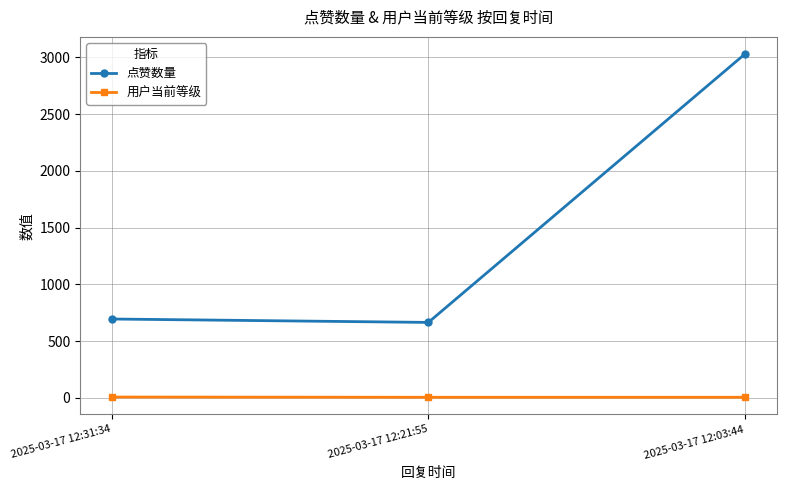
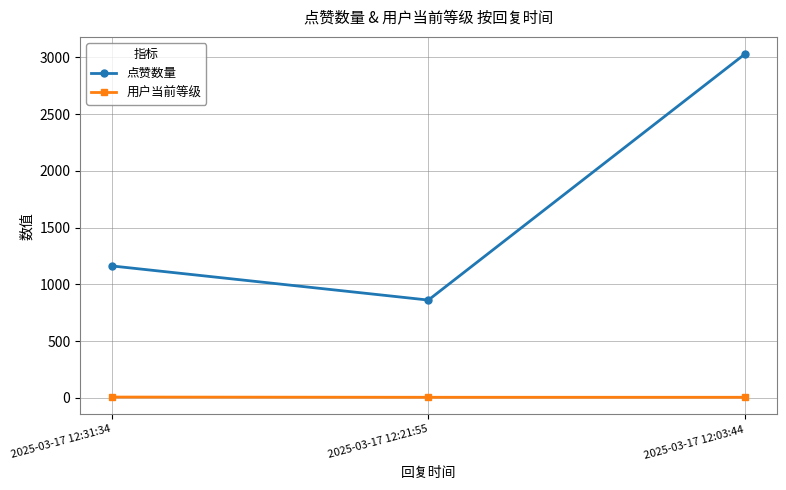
点赞数量, 2025-03-17 12:31:34: 690 -> 1160
点赞数量, 2025-03-17 12:21:55: 660 -> 860
